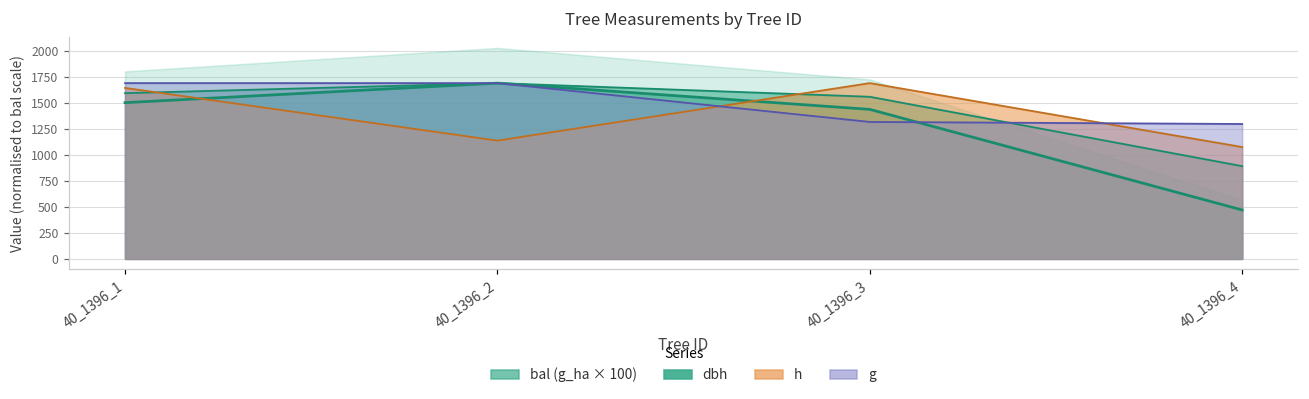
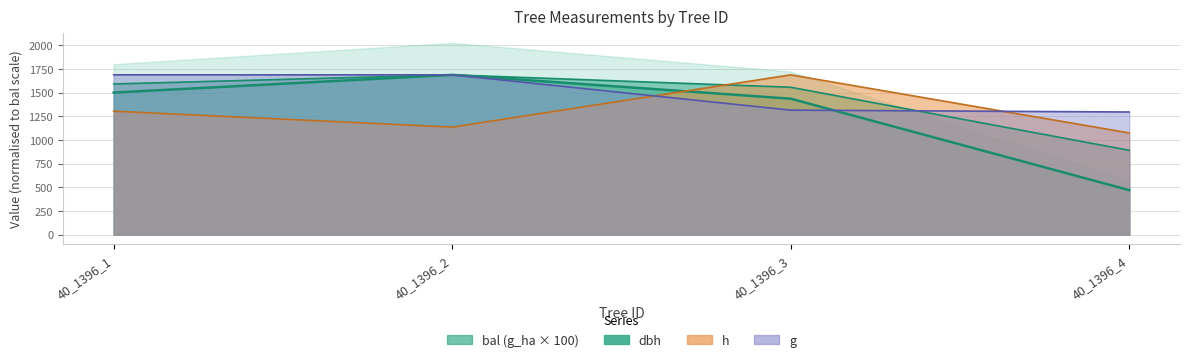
h, 40_1396_1: 1600 -> 1300
